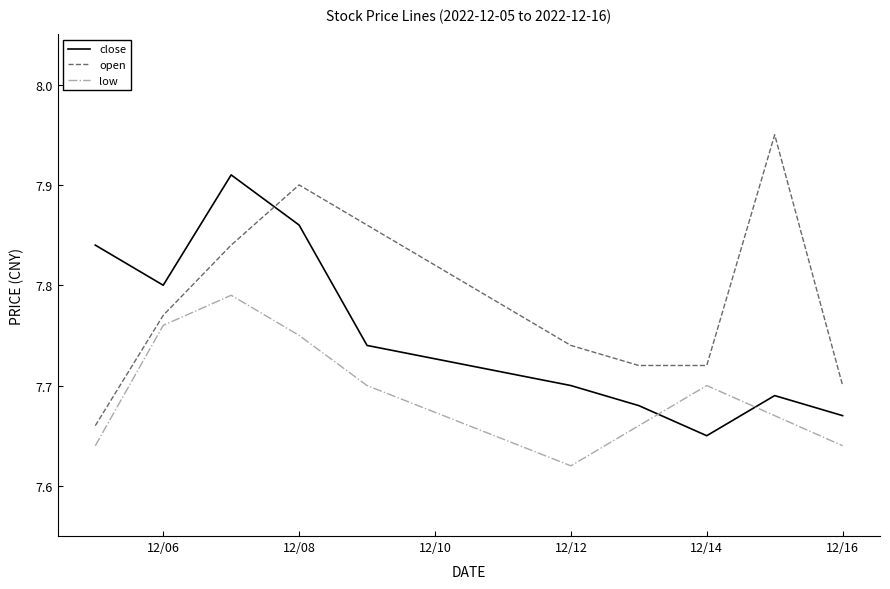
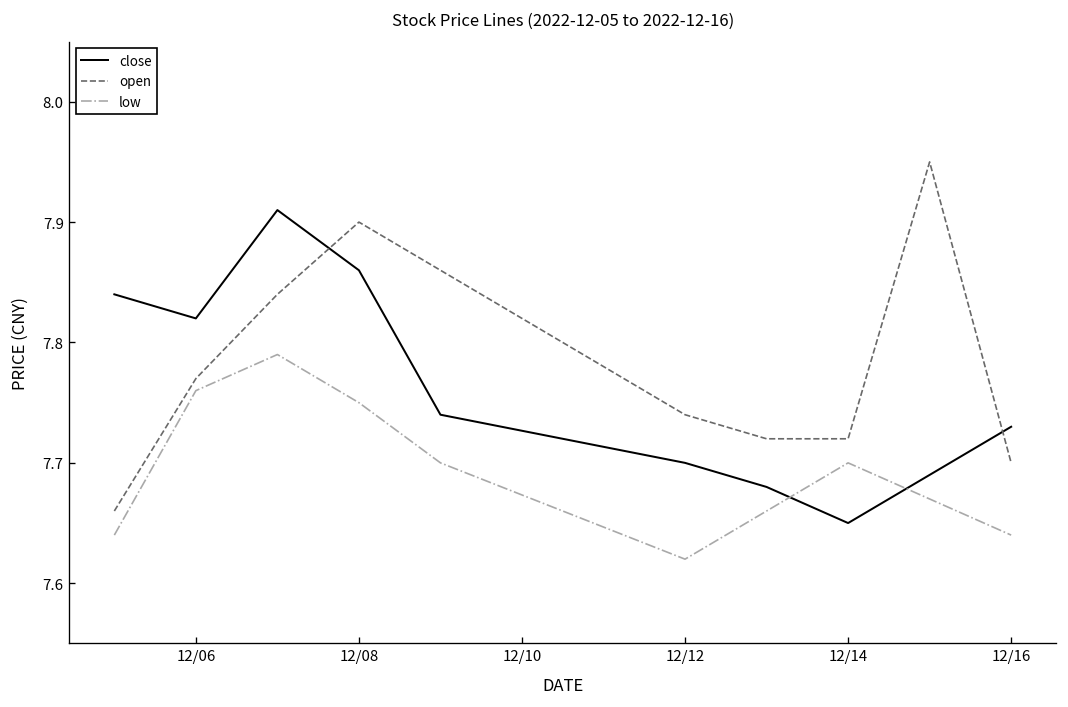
close, 12/06: 7.80 -> 7.82
close, 12/16: 7.67 -> 7.73
